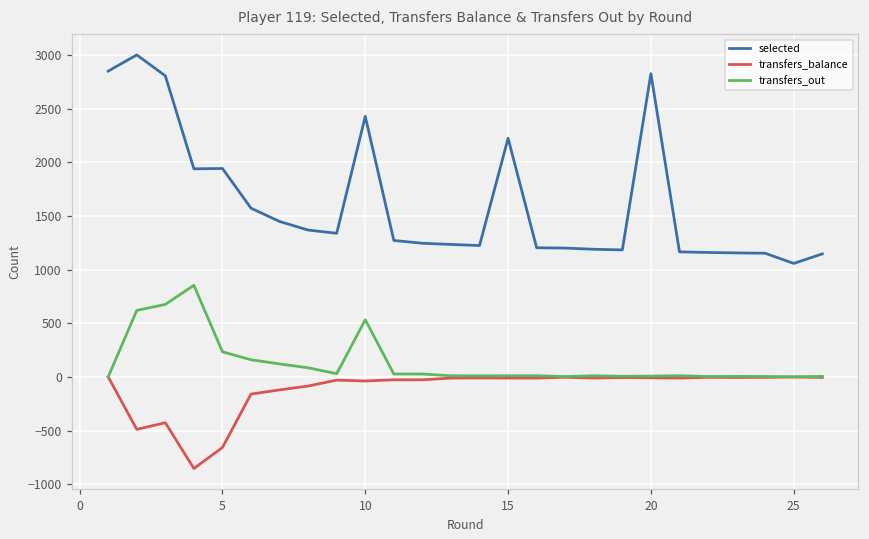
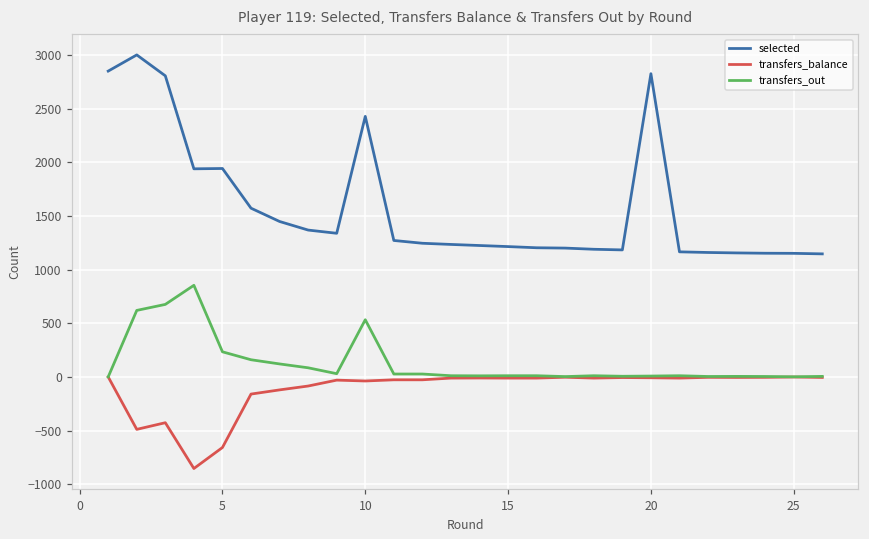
selected, 15: 2200 -> 1200
selected, 25: 1100 -> 1200
